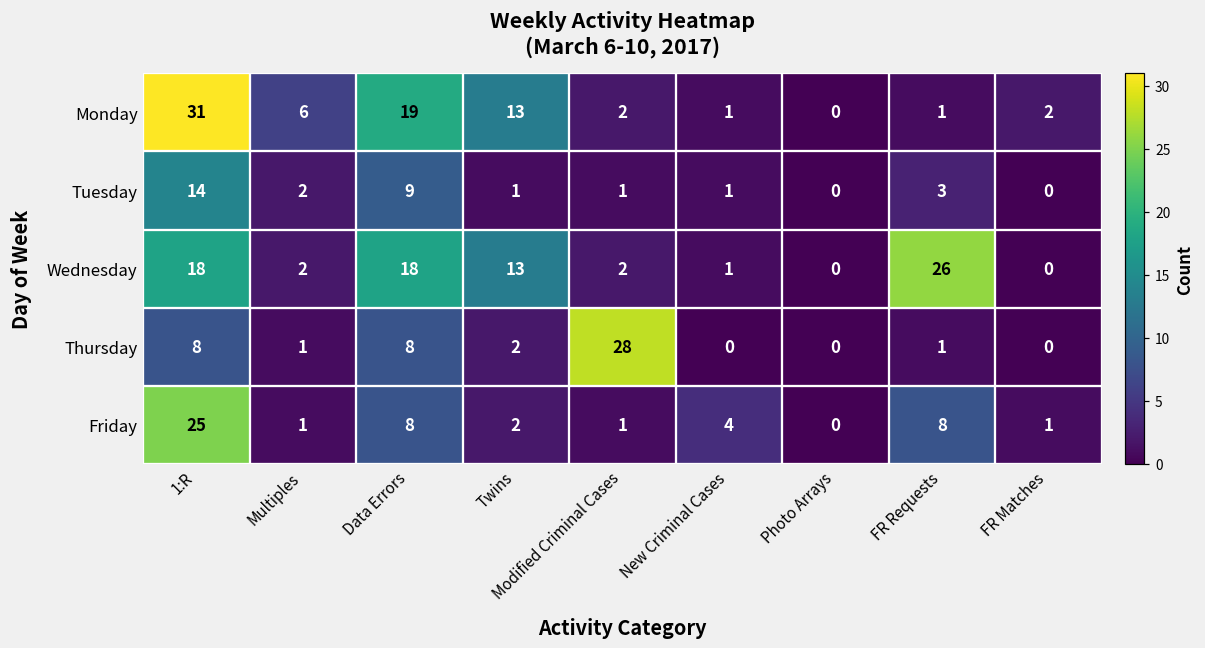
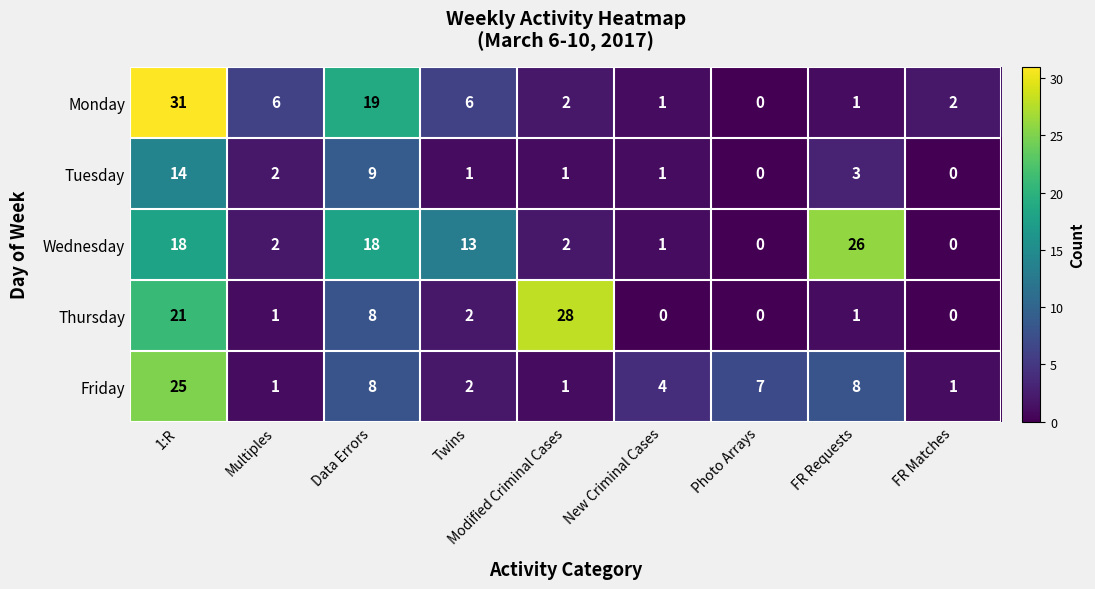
Monday, Twins: 13 -> 6
Thursday, 1:R: 8 -> 21
Friday, Photo Arrays: 0 -> 7
